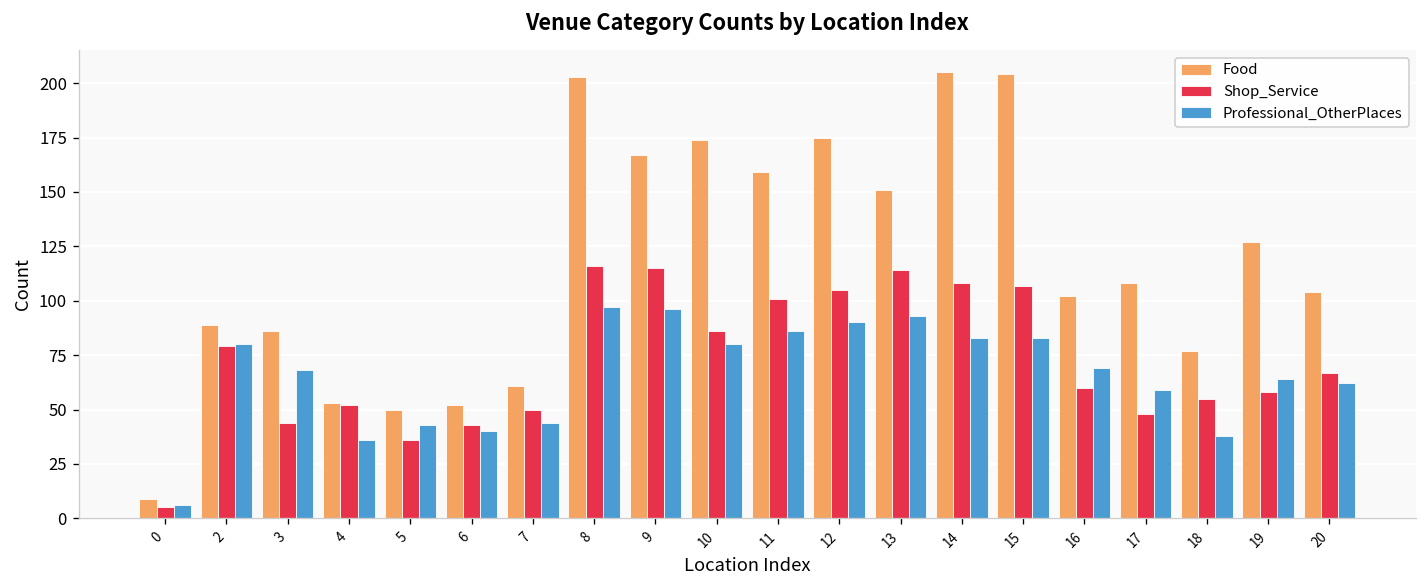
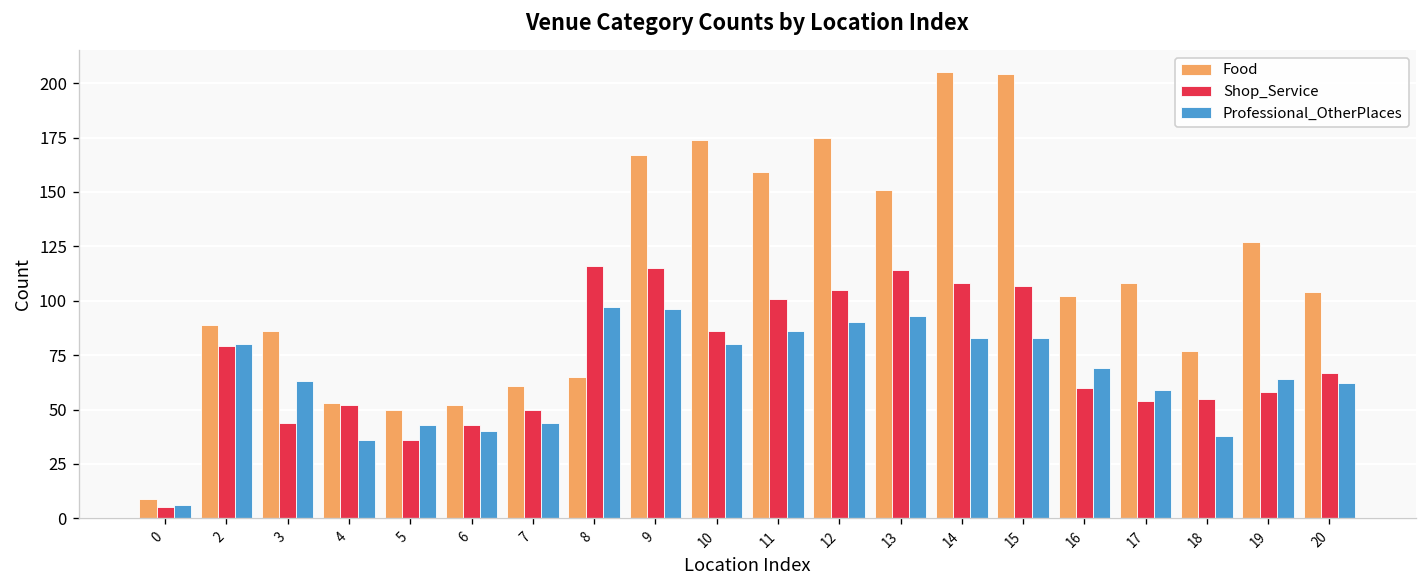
Professional_OtherPlaces, 3: 68 -> 63
Food, 8: 203 -> 65
Shop_Service, 17: 48 -> 54
